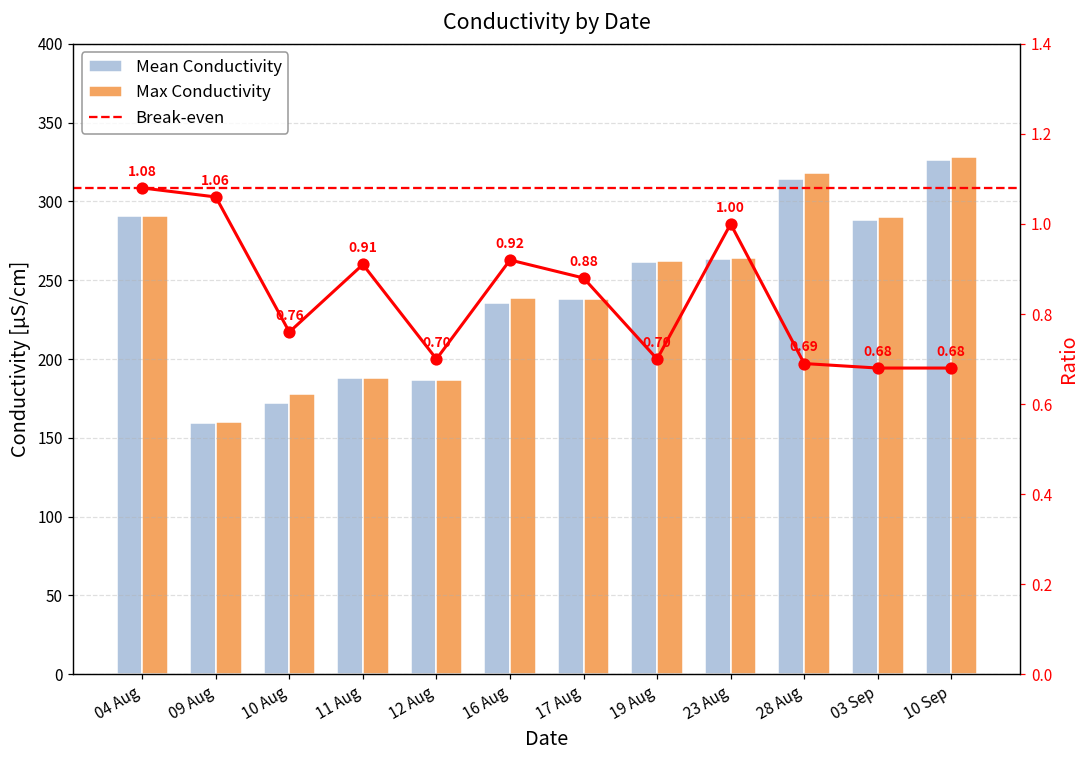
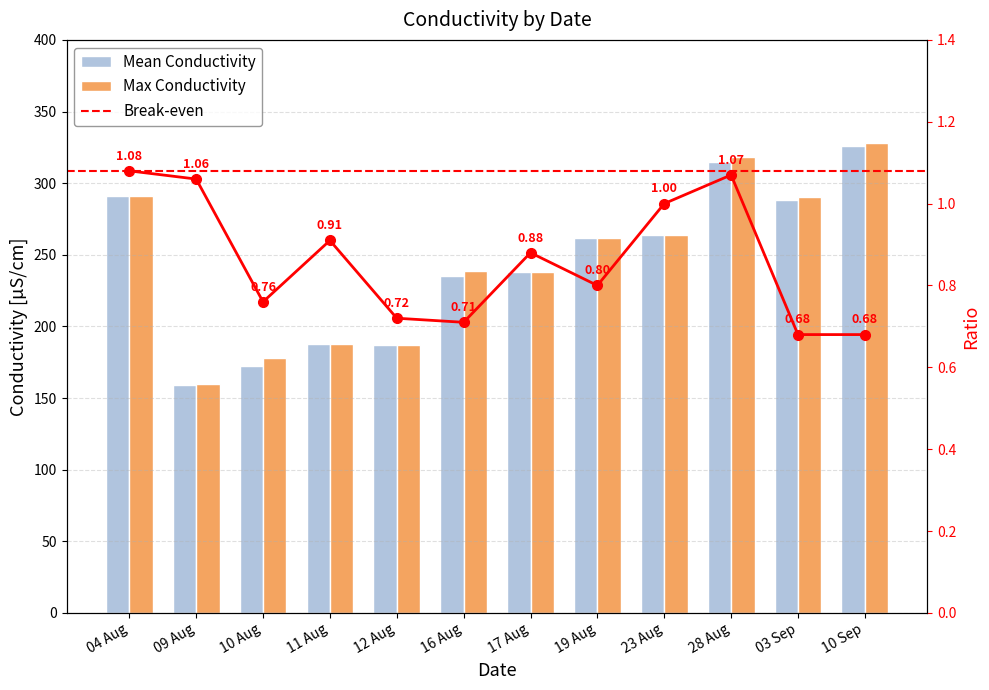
Break-even, 12 Aug: 0.70 -> 0.72
Break-even, 16 Aug: 0.92 -> 0.71
Break-even, 19 Aug: 0.70 -> 0.80
Break-even, 28 Aug: 0.69 -> 1.07
